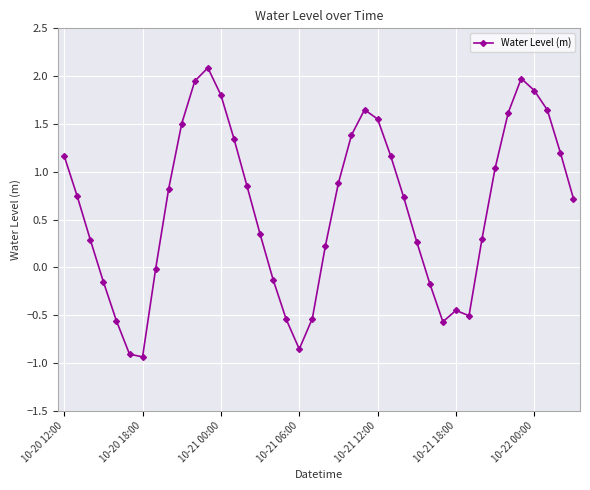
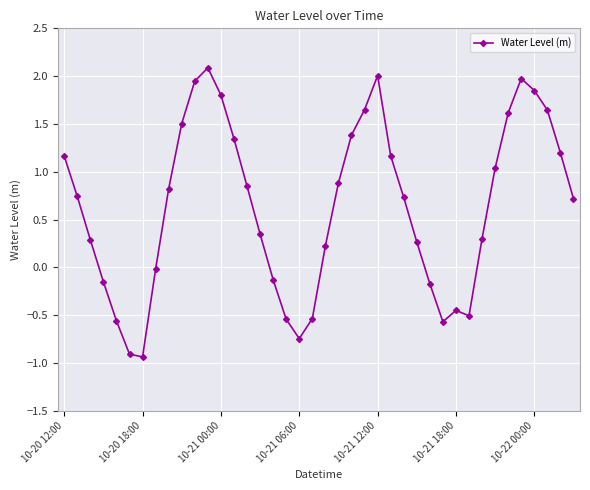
10-21 06:00: -0.9 -> -0.7
10-21 12:00: 1.6 -> 2.0
